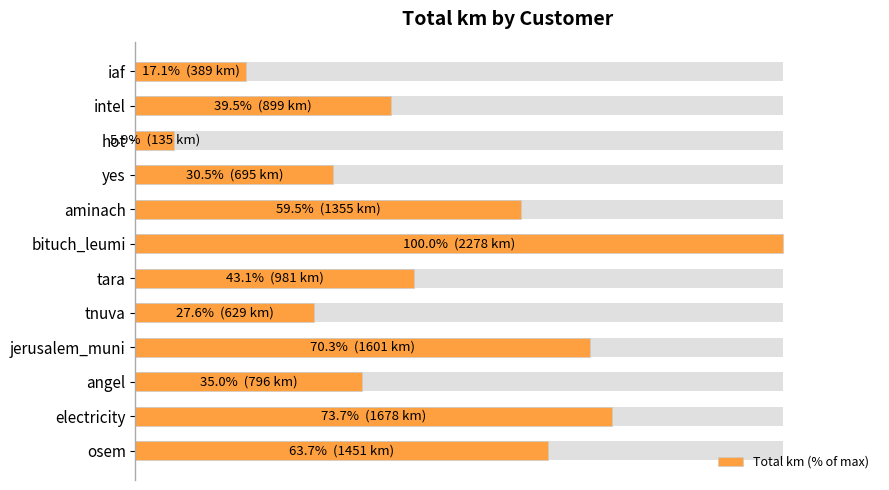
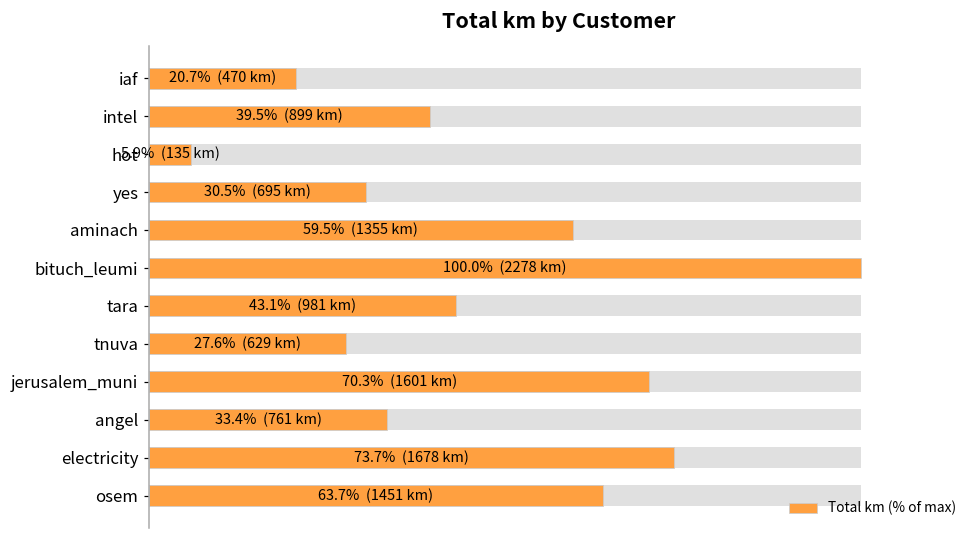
Total km (% of max), iaf: 17.1% (389 km) -> 20.7% (470 km)
Total km (% of max), angel: 35.0% (796 km) -> 33.4% (761 km)
